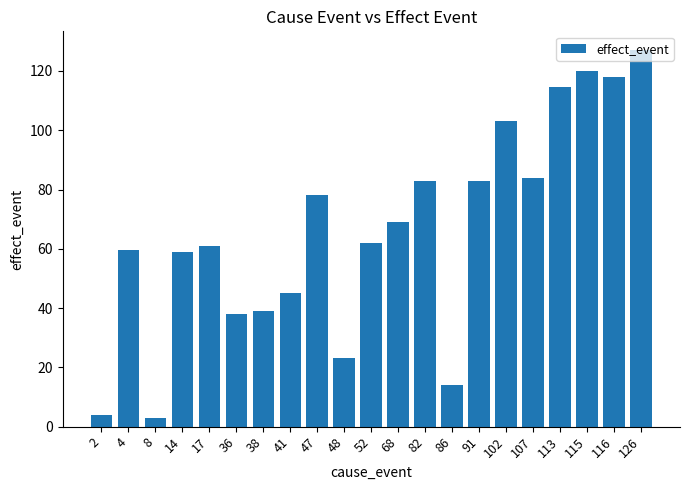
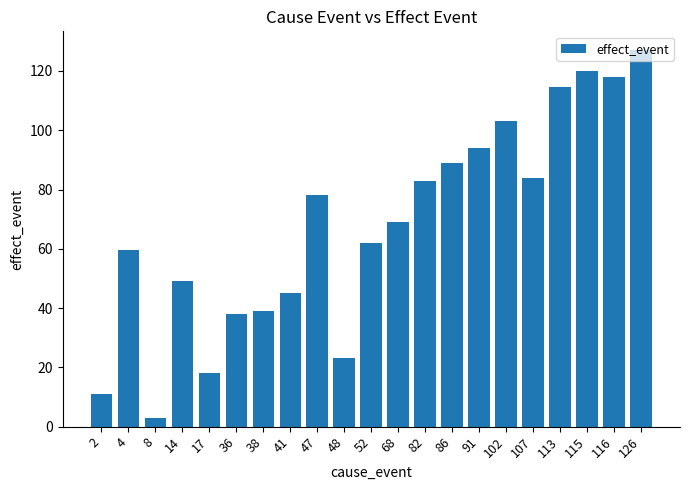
2: 4 -> 11
14: 59 -> 49
17: 61 -> 18
86: 14 -> 89
91: 83 -> 94
